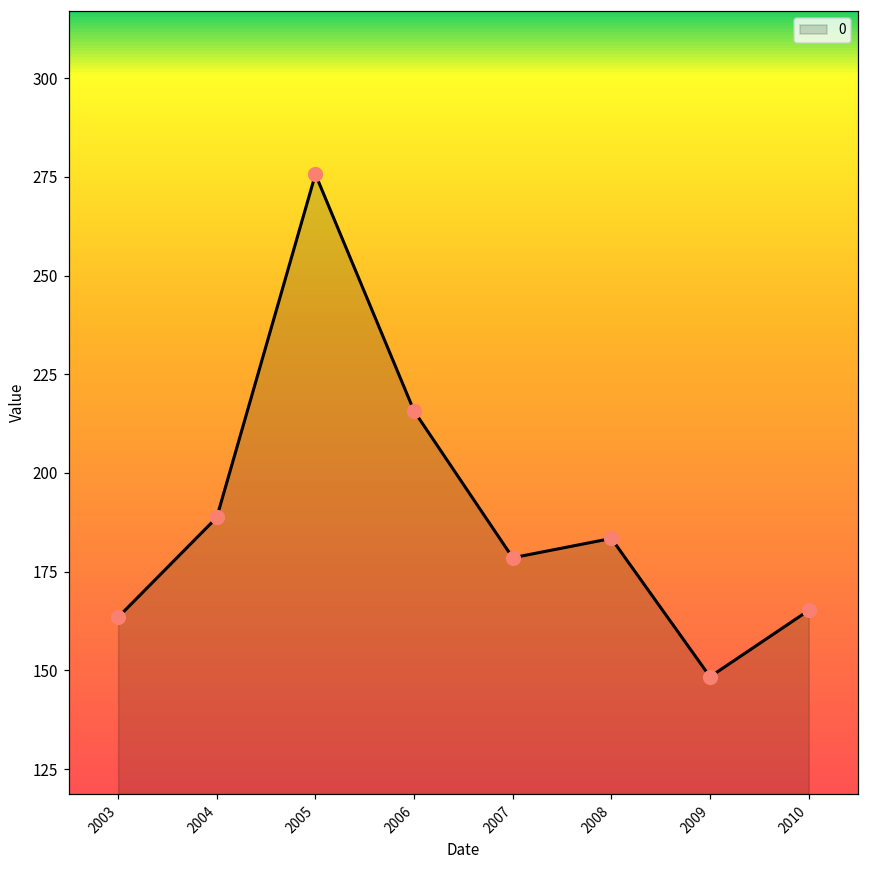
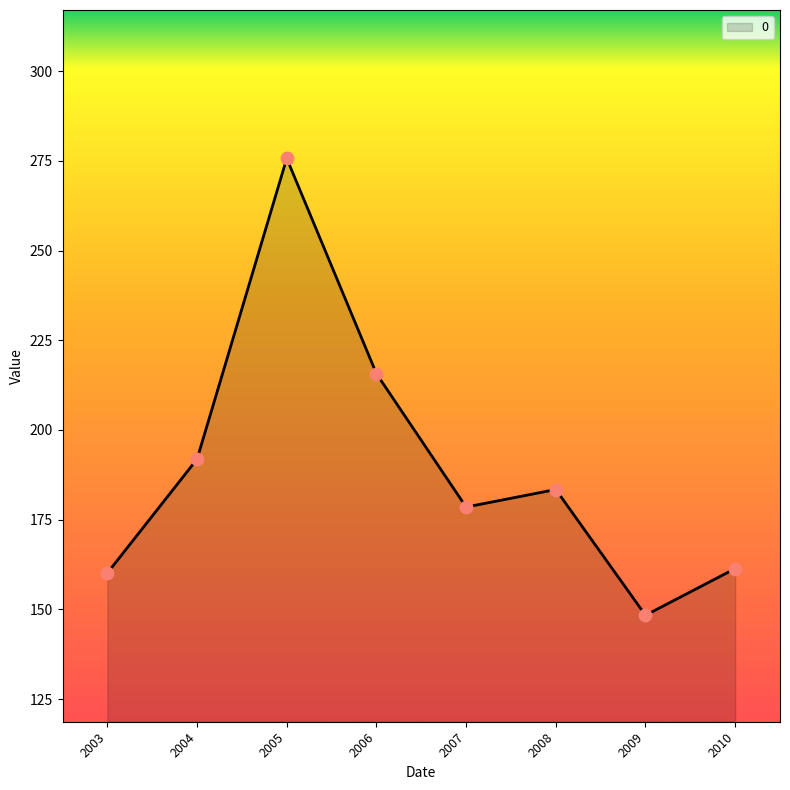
2003: 163 -> 160
2004: 189 -> 192
2010: 165 -> 161
